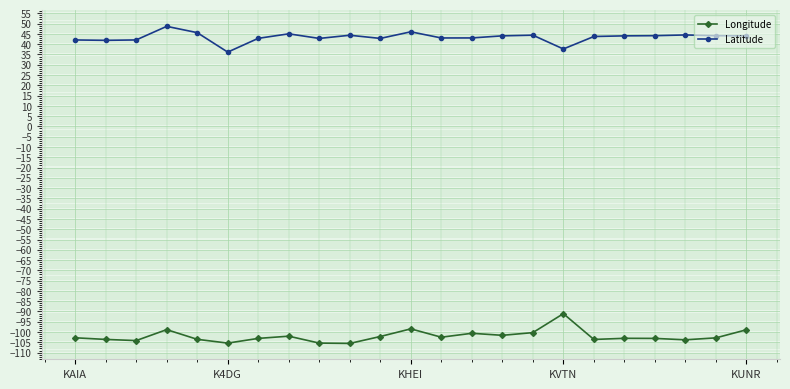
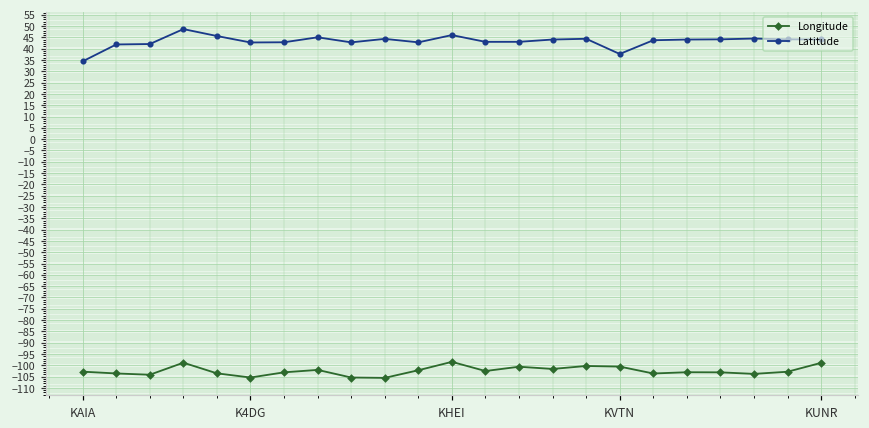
Latitude, KAIA: 42 -> 34
Latitude, K4DG: 36 -> 43
Longitude, KVTN: -91 -> -101
